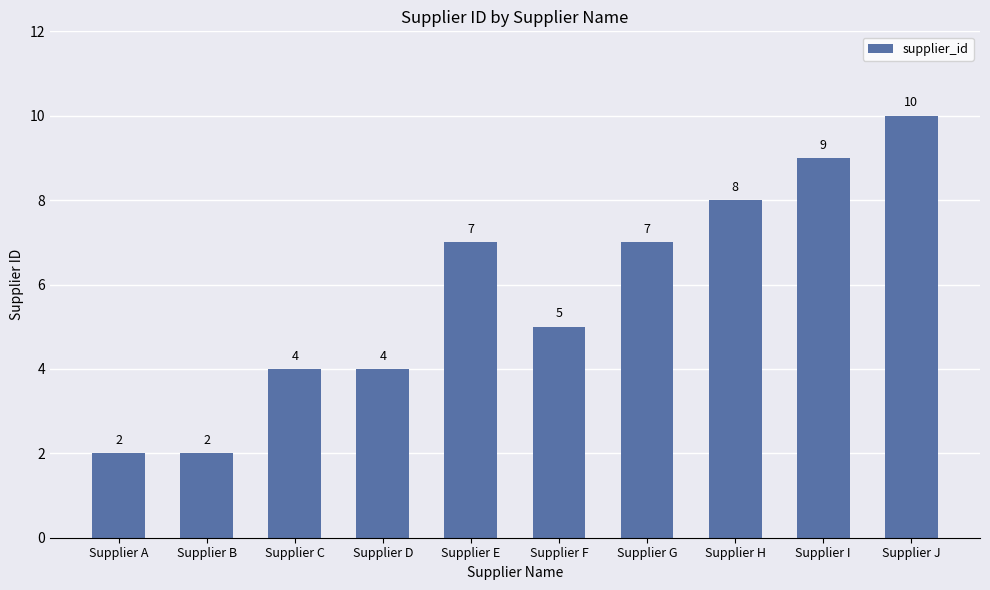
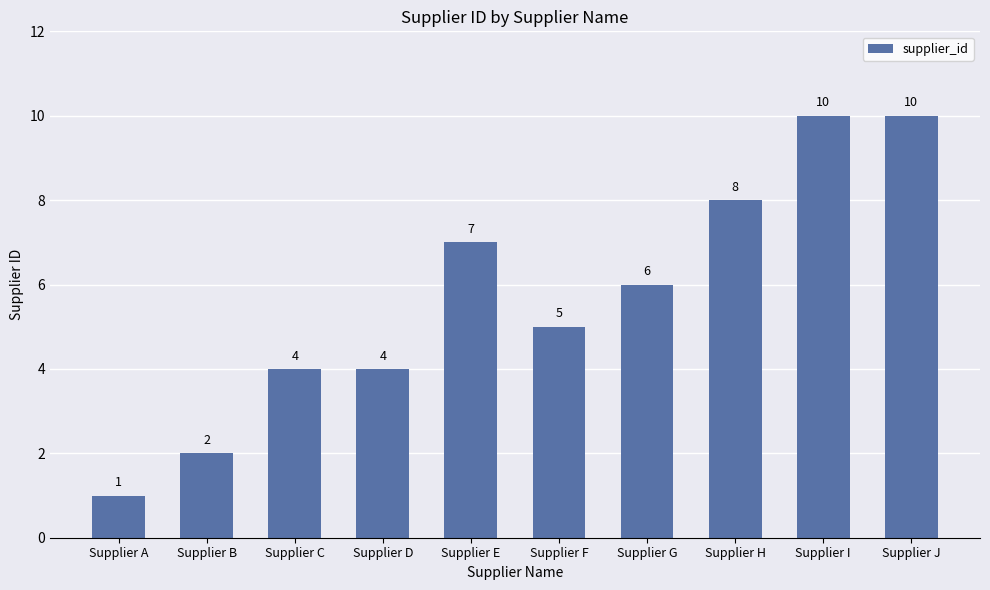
Supplier A: 2 -> 1
Supplier G: 7 -> 6
Supplier I: 9 -> 10
